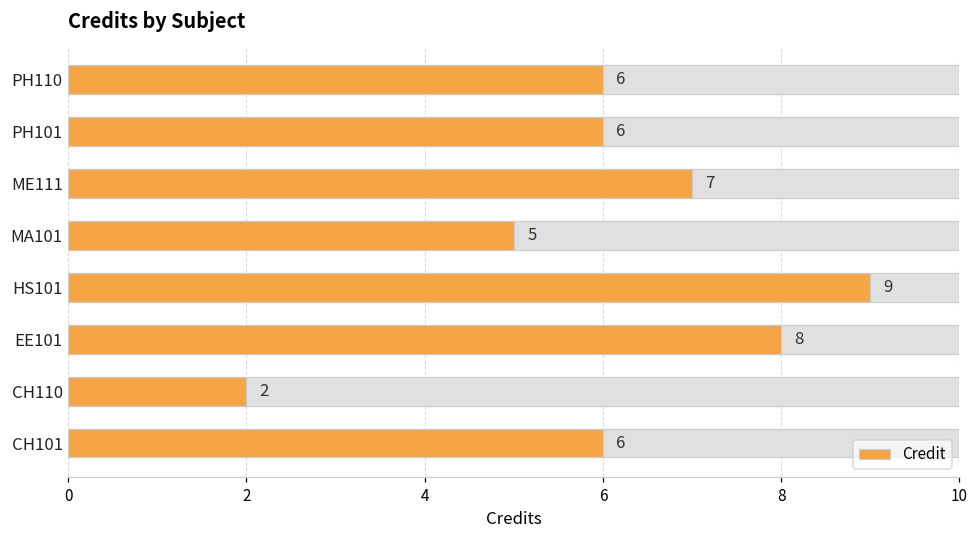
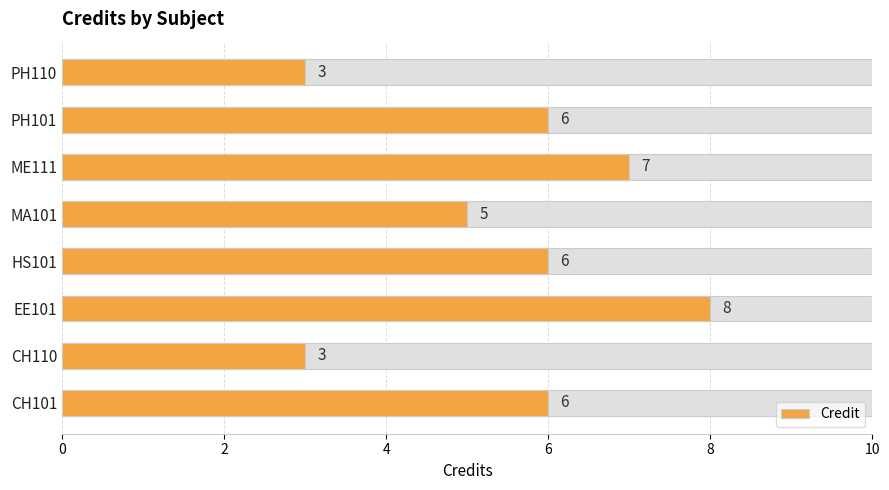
Credit, PH110: 6 -> 3
Credit, HS101: 9 -> 6
Credit, CH110: 2 -> 3
